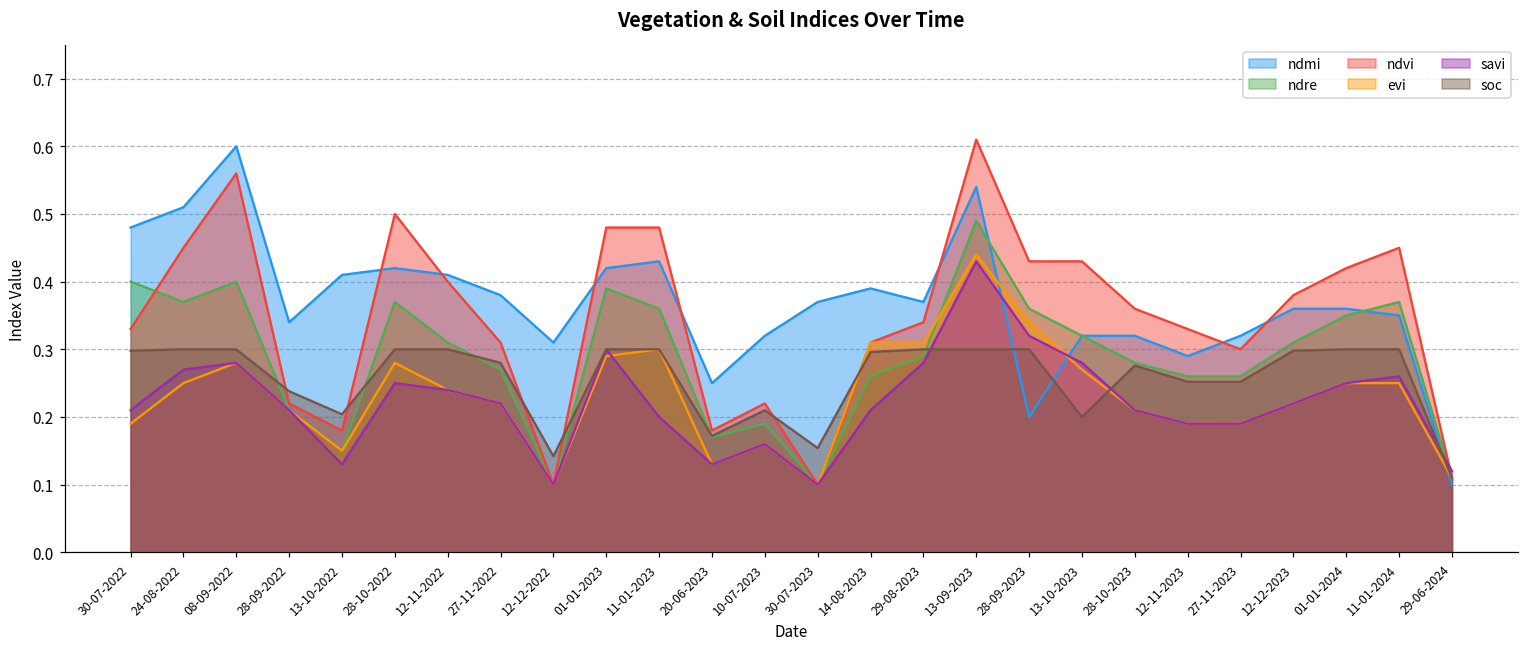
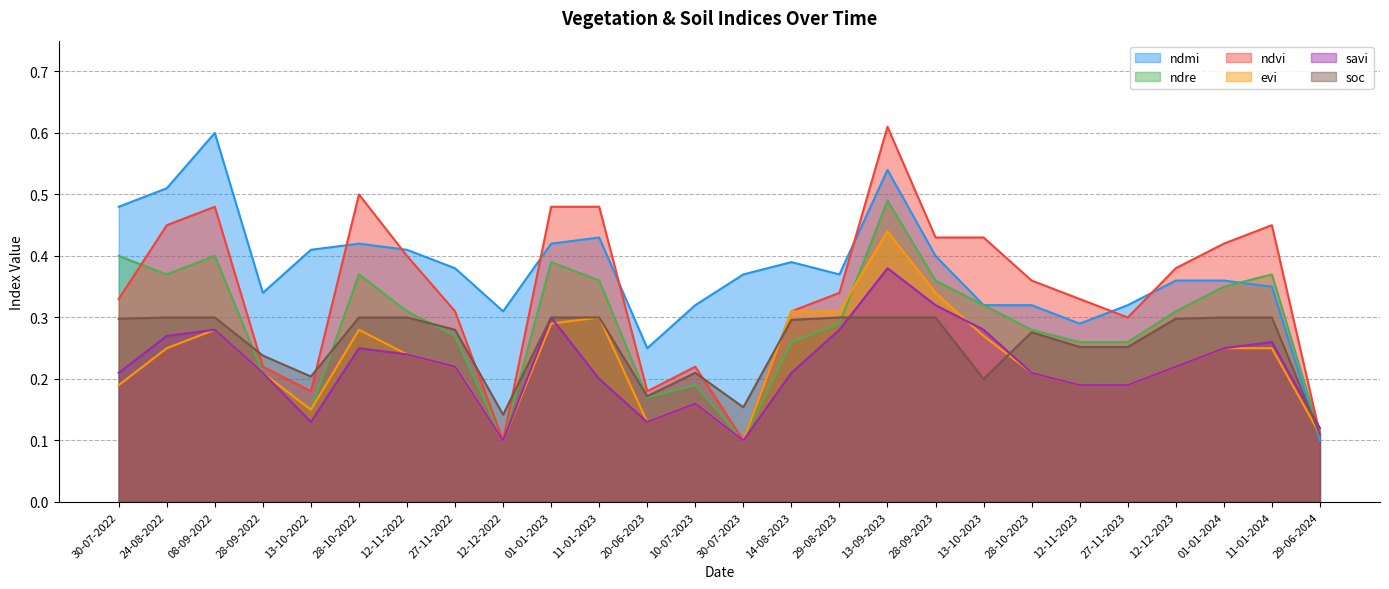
ndvi, 08-09-2022: 0.56 -> 0.48
savi, 13-09-2023: 0.43 -> 0.38
ndmi, 28-09-2023: 0.2 -> 0.4
